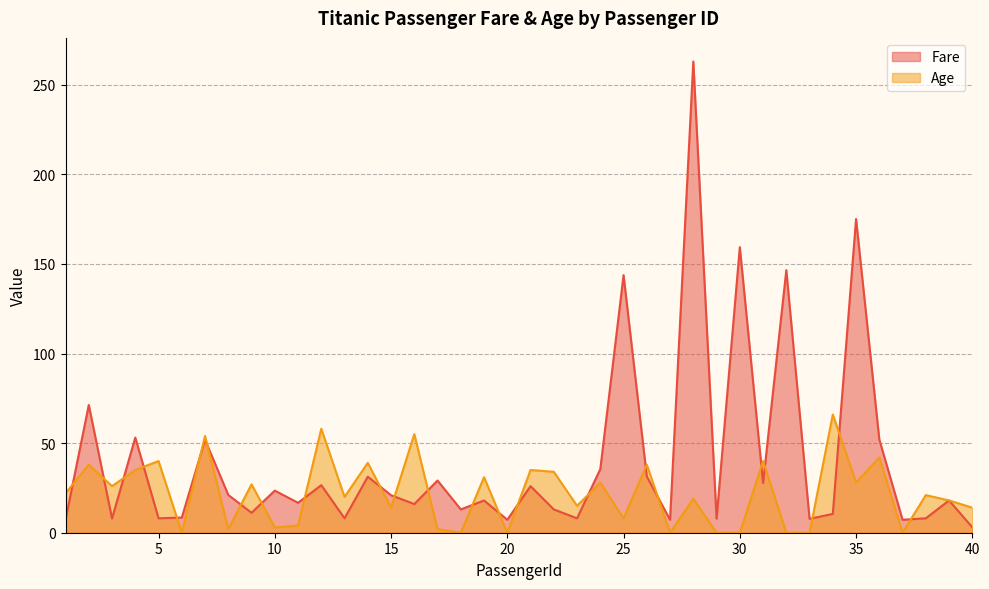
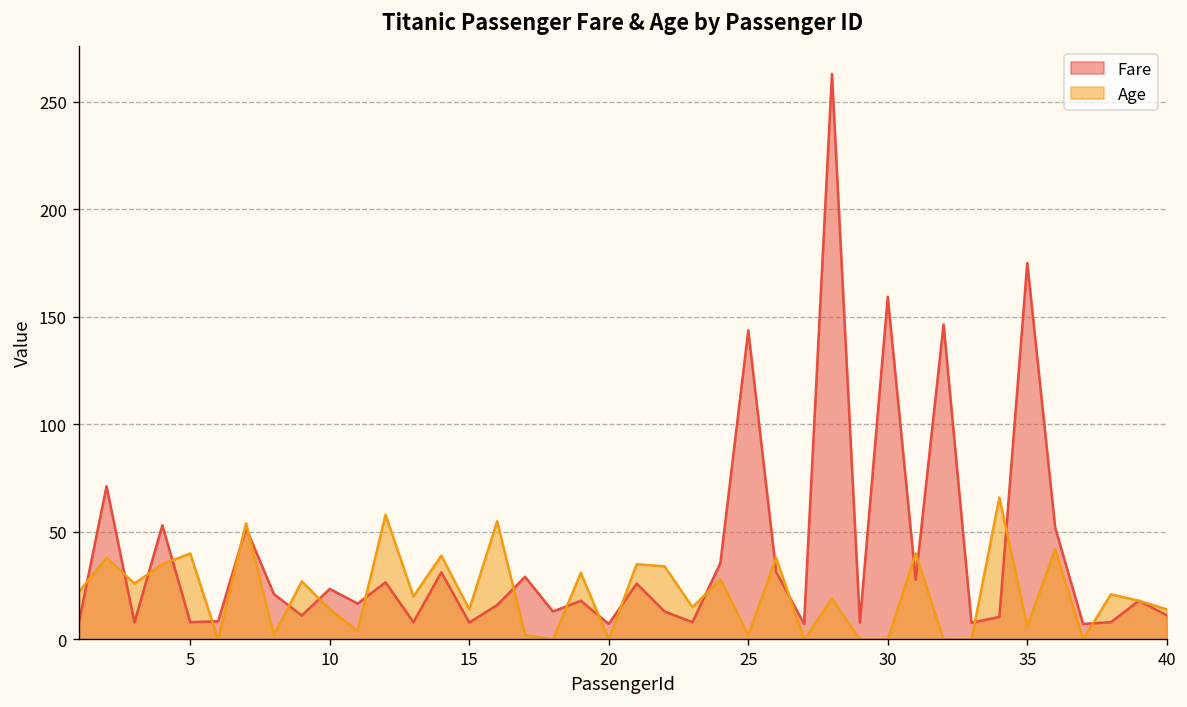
Age, 10: 3 -> 14
Fare, 15: 21 -> 8
Age, 25: 8 -> 2
Age, 35: 28 -> 6
Fare, 40: 3 -> 11
